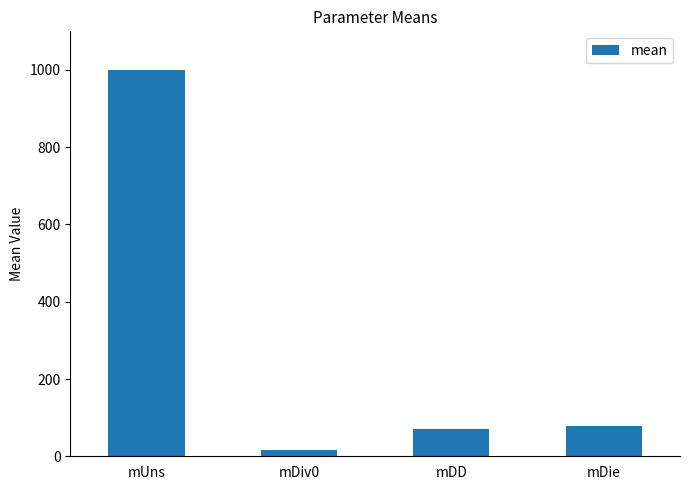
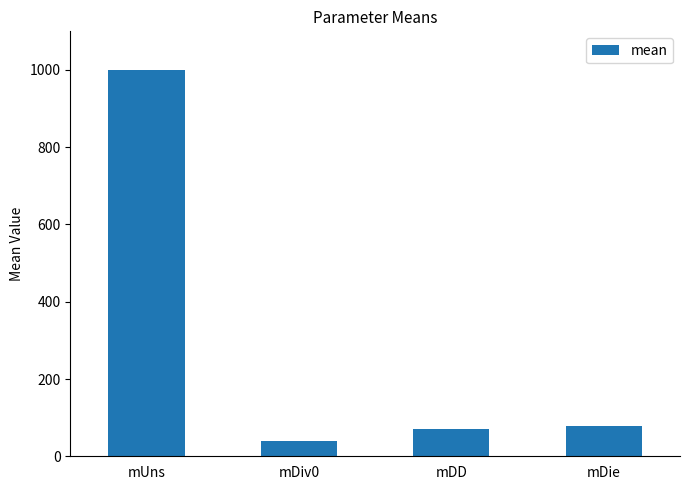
mDiv0: 20 -> 40
